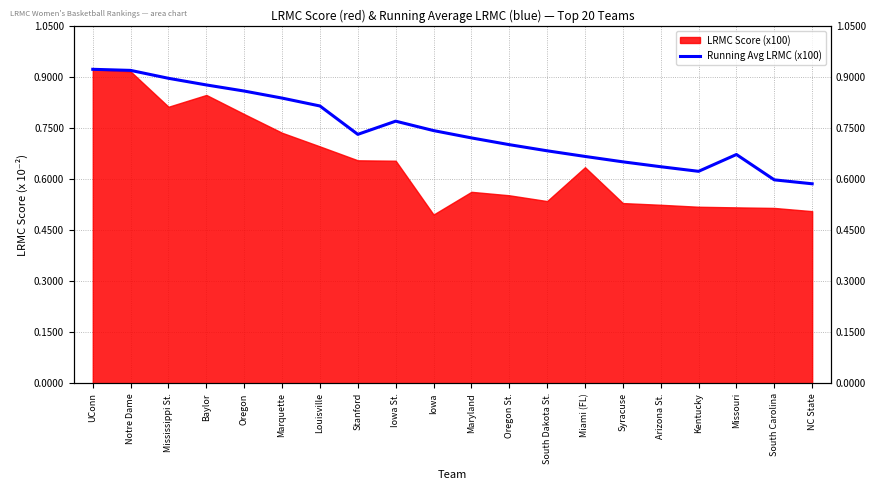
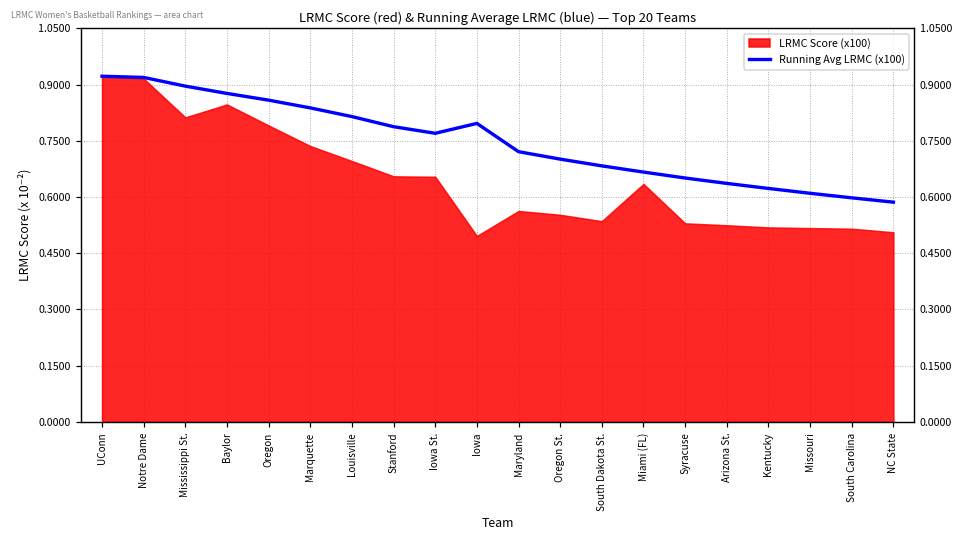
Running Avg LRMC (x100), Stanford: 0.73 -> 0.79
Running Avg LRMC (x100), Iowa: 0.74 -> 0.80
Running Avg LRMC (x100), Missouri: 0.67 -> 0.61
